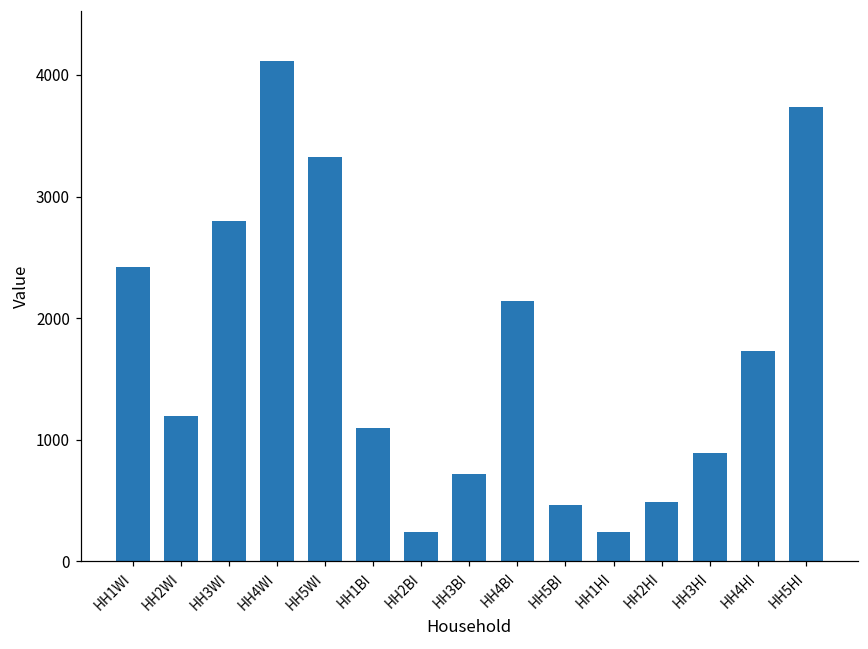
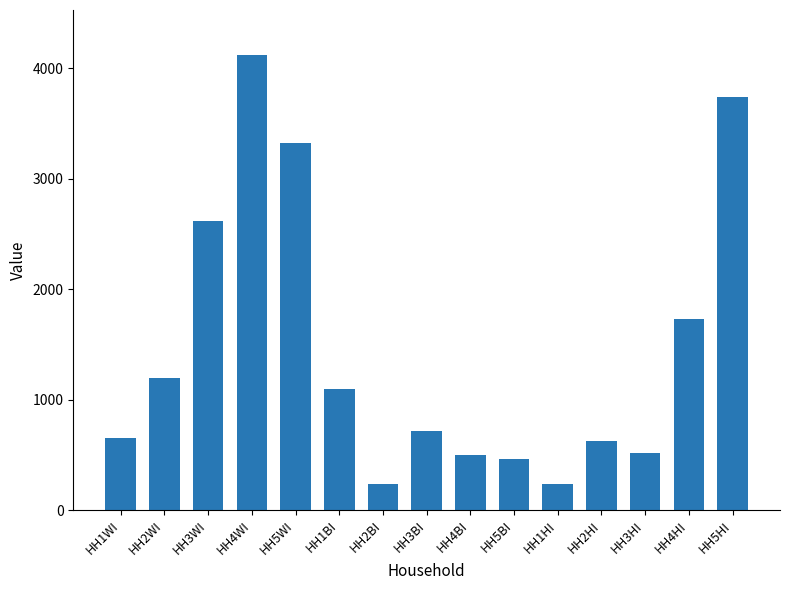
HH1WI: 2420 -> 660
HH3WI: 2800 -> 2620
HH4BI: 2140 -> 500
HH2HI: 490 -> 630
HH3HI: 890 -> 520
